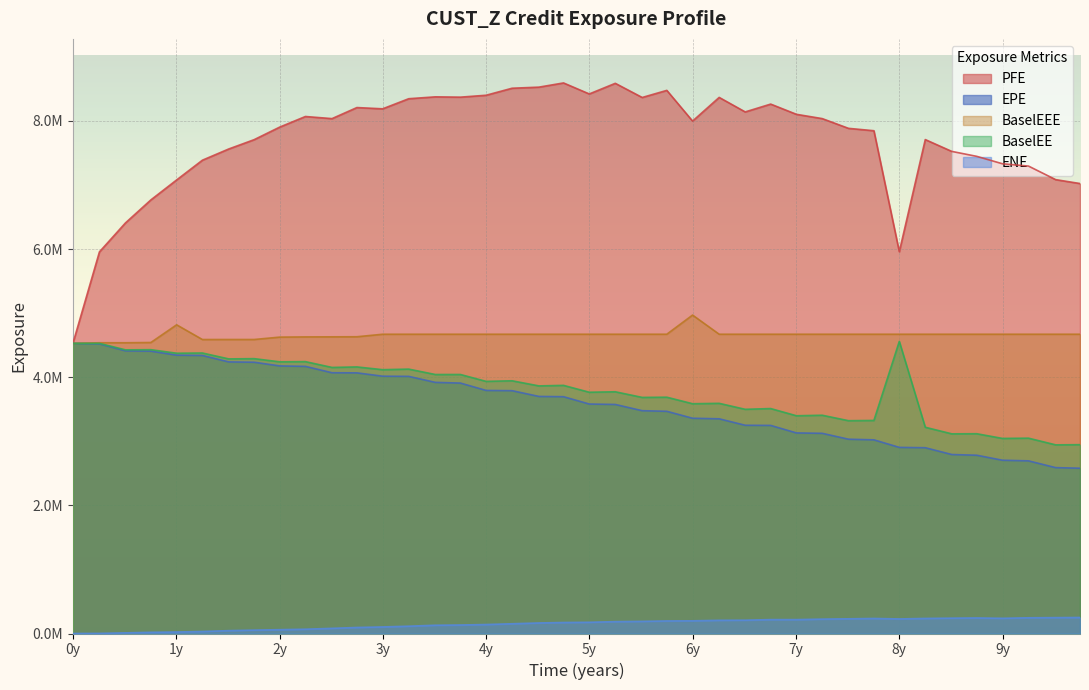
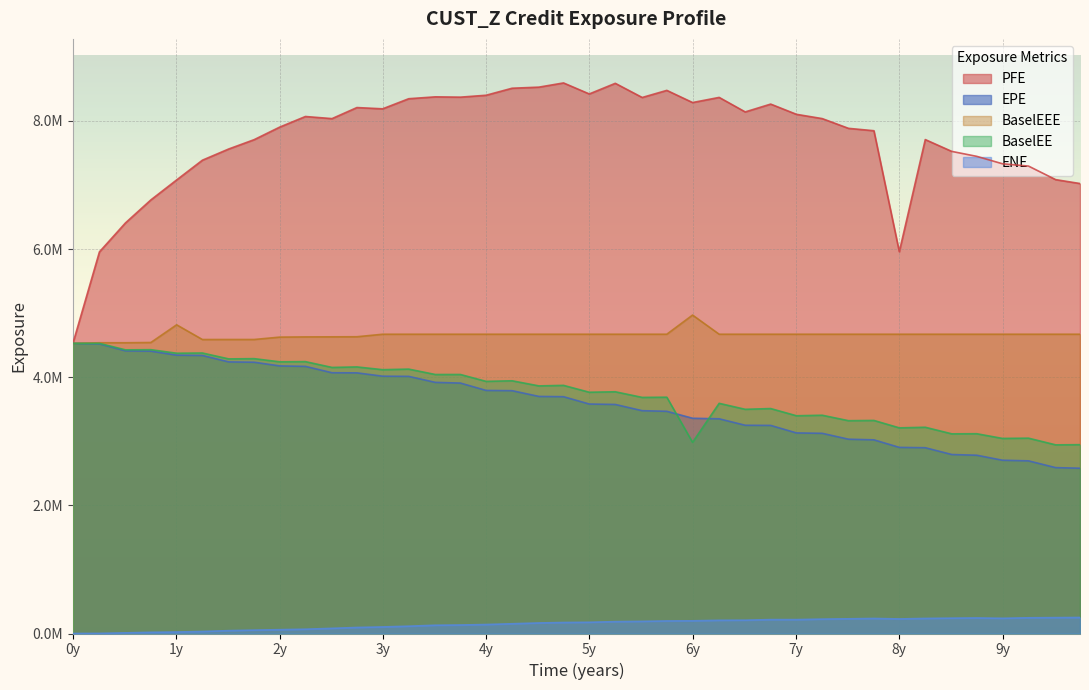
PFE, 6y: 8000000 -> 8300000
BaselEE, 6y: 3600000 -> 3000000
BaselEE, 8y: 4600000 -> 3200000
